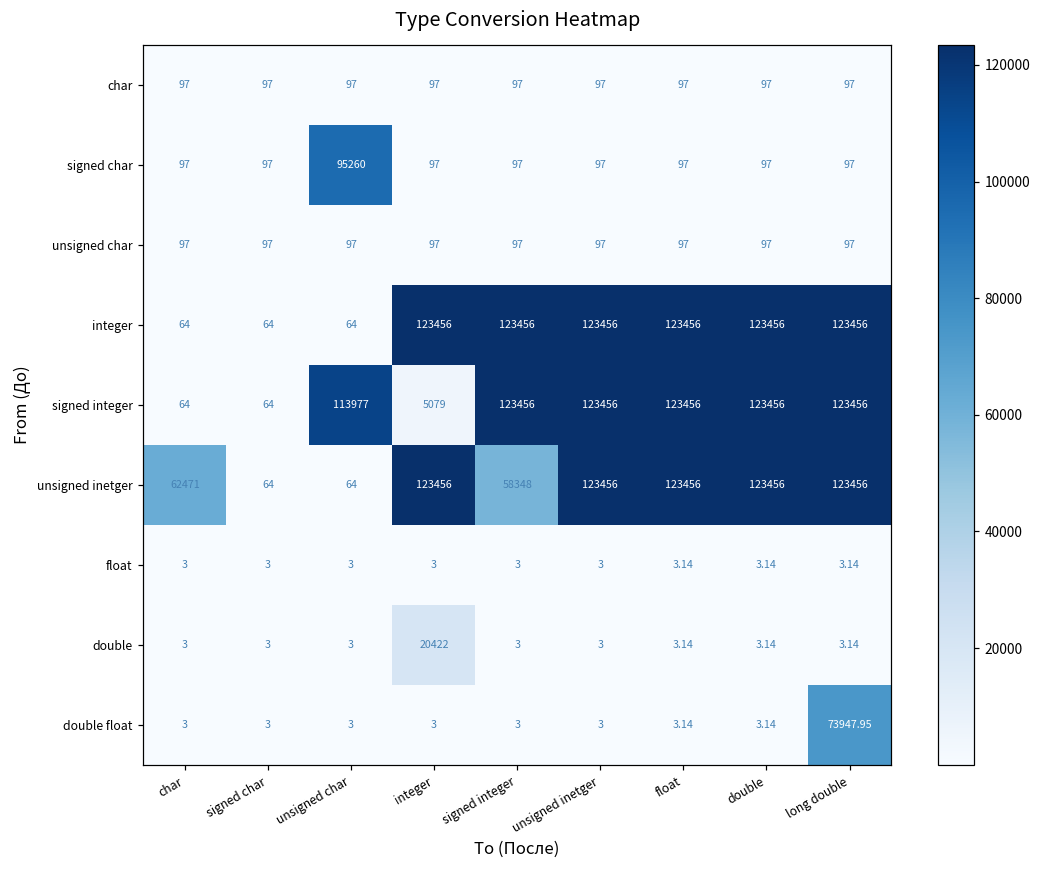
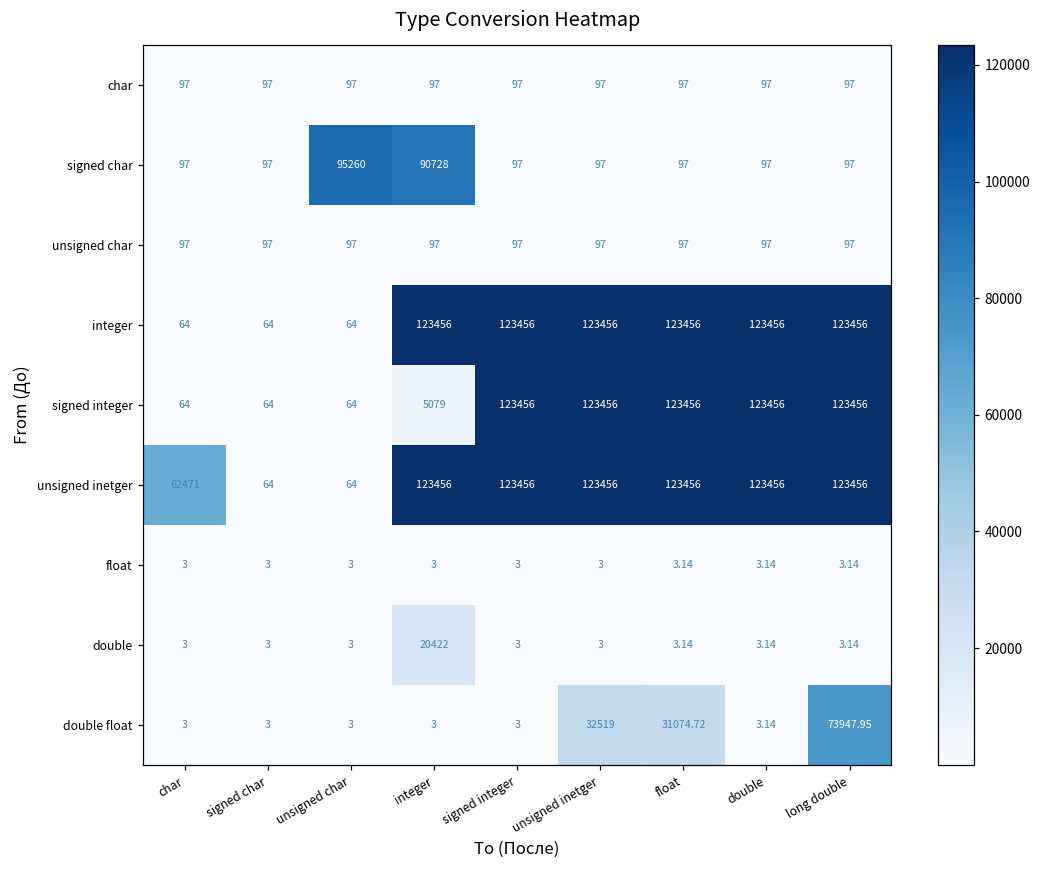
signed char, integer: 97 -> 90728
signed integer, unsigned char: 113977 -> 64
unsigned inetger, signed integer: 58348 -> 123456
double float, unsigned inetger: 3 -> 32519
double float, float: 3.14 -> 31074.72
